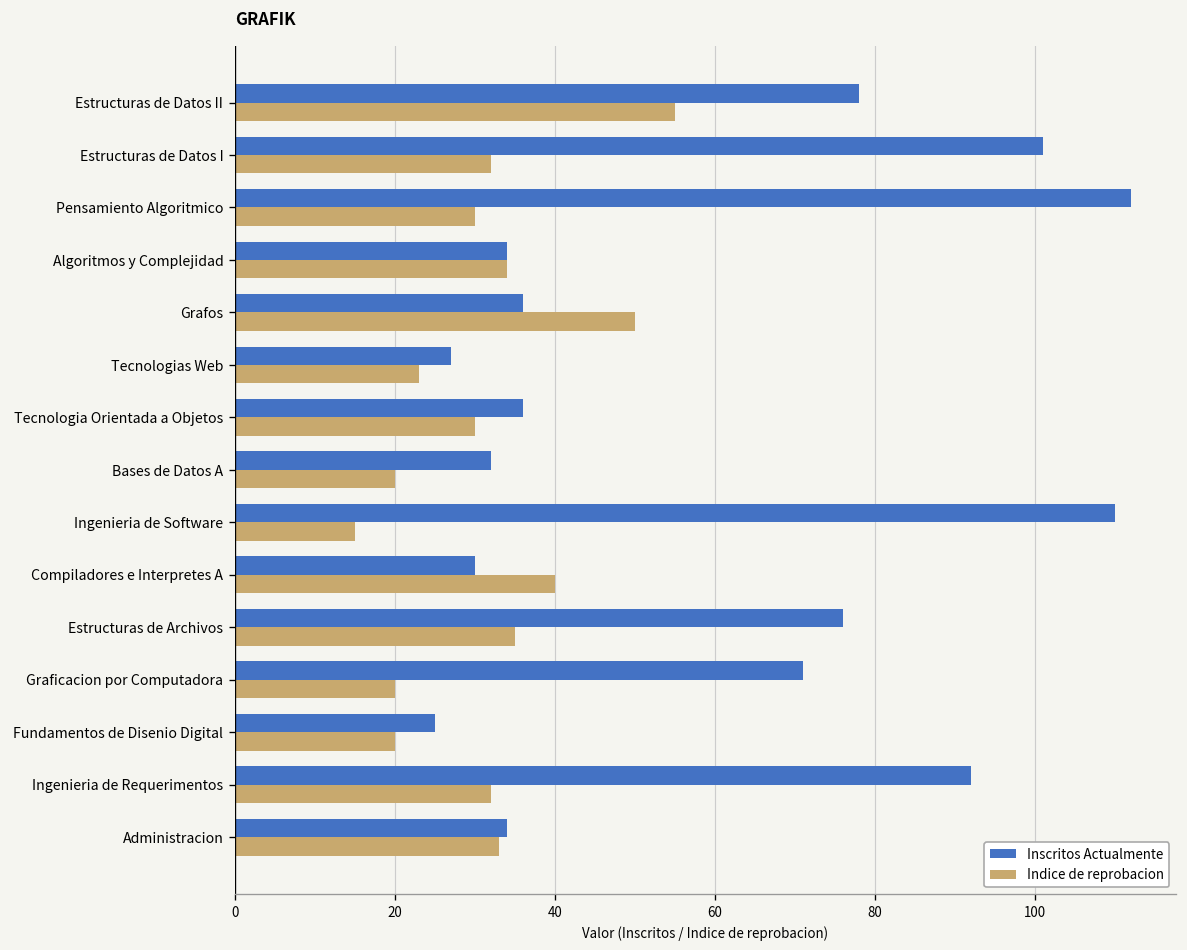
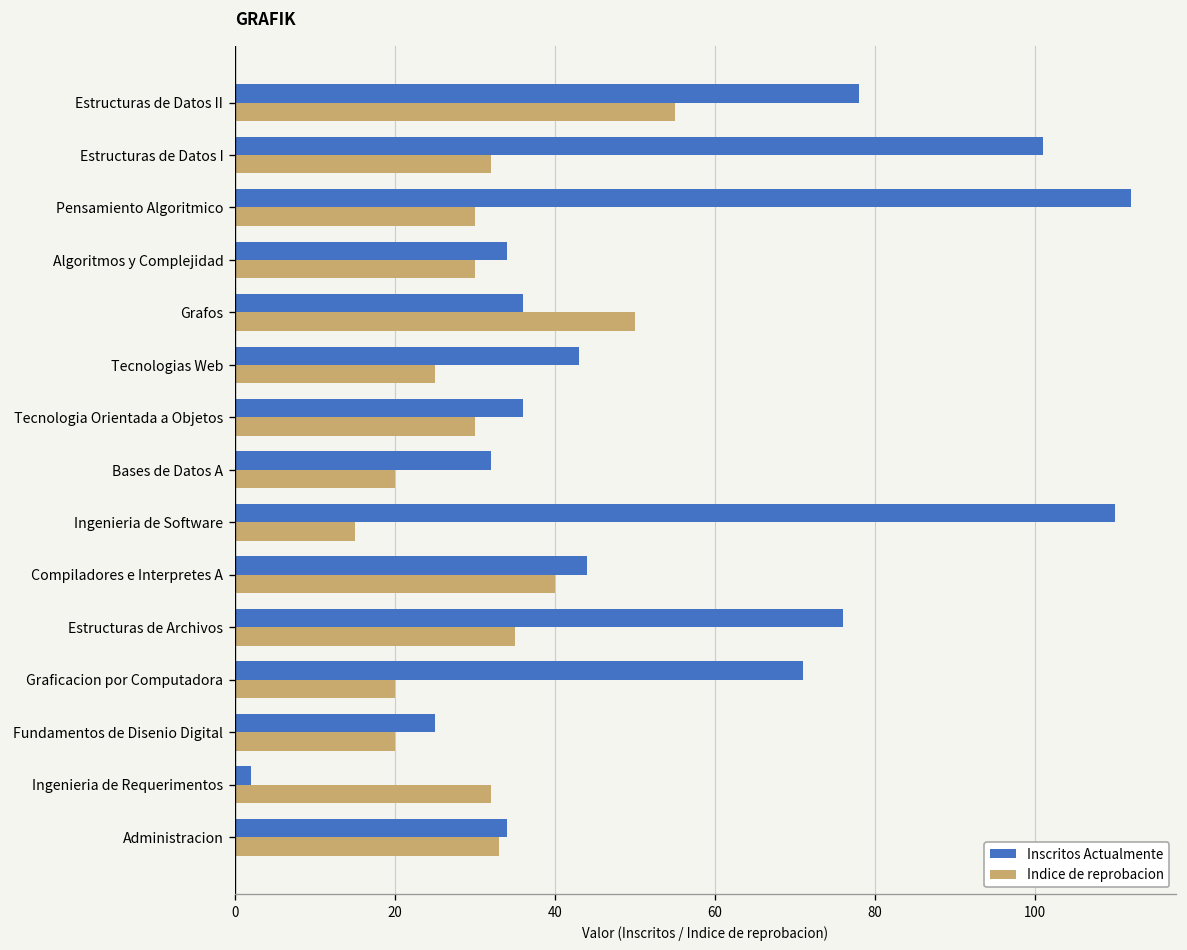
Indice de reprobacion, Algoritmos y Complejidad: 34 -> 30
Inscritos Actualmente, Tecnologias Web: 27 -> 43
Indice de reprobacion, Tecnologias Web: 23 -> 25
Inscritos Actualmente, Compiladores e Interpretes A: 30 -> 44
Inscritos Actualmente, Ingenieria de Requerimentos: 92 -> 2
